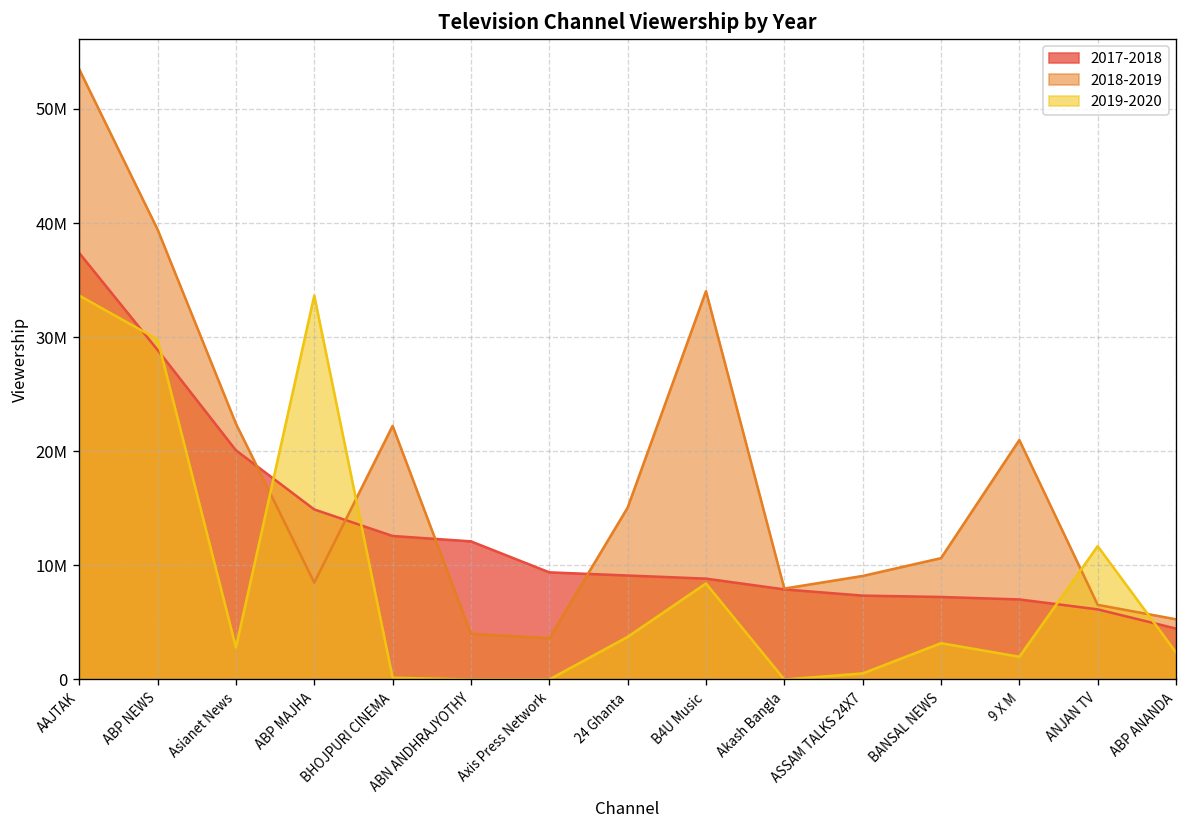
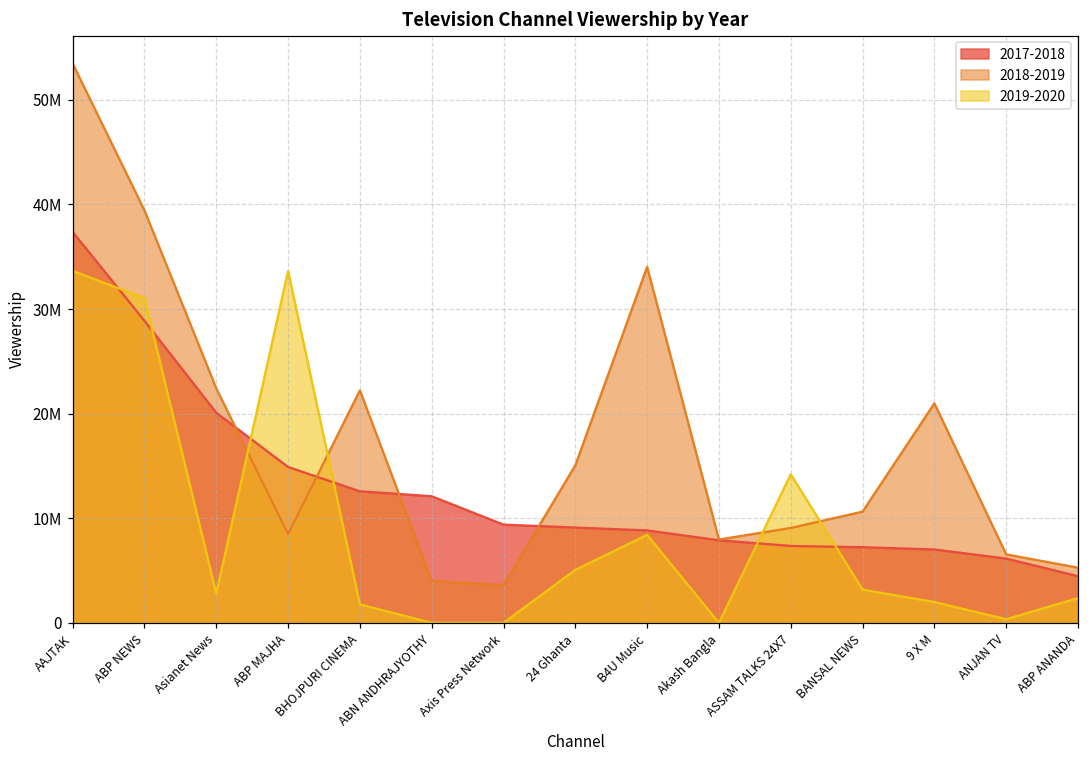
2019-2020, ABP NEWS: 30000000 -> 31000000
2019-2020, BHOJPURI CINEMA: 0 -> 2000000
2019-2020, 24 Ghanta: 4000000 -> 5000000
2019-2020, ASSAM TALKS 24X7: 1000000 -> 14000000
2019-2020, ANJAN TV: 12000000 -> 0
